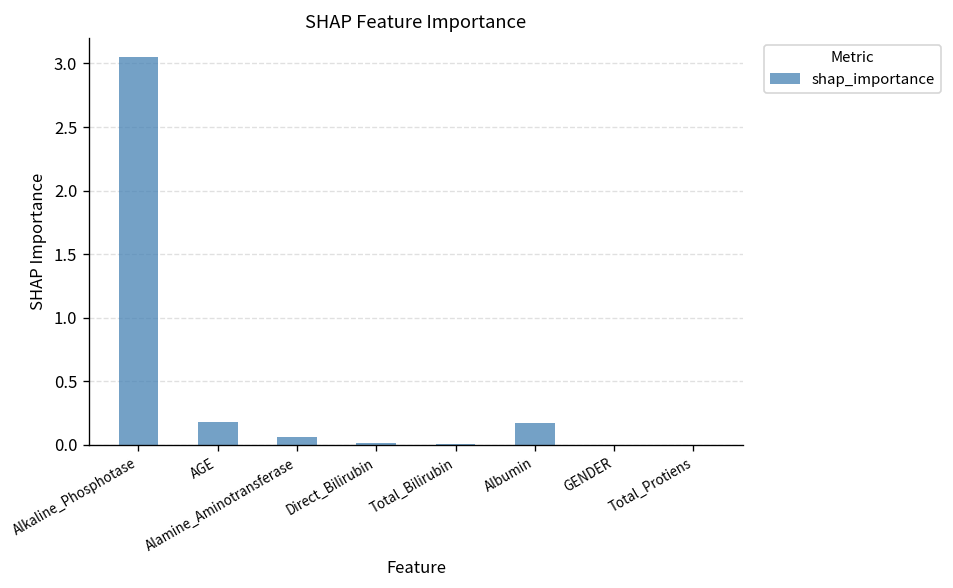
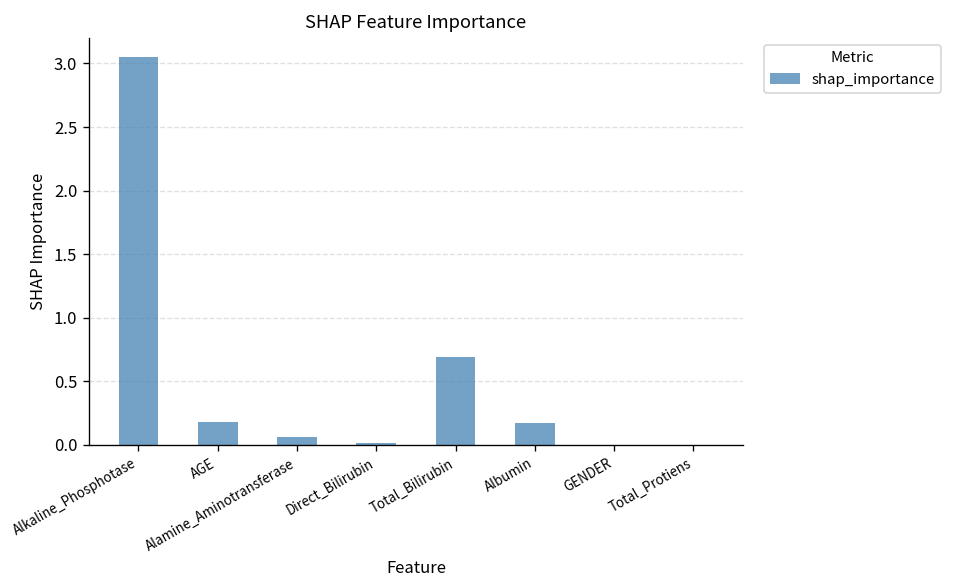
Total_Bilirubin: 0.01 -> 0.69
